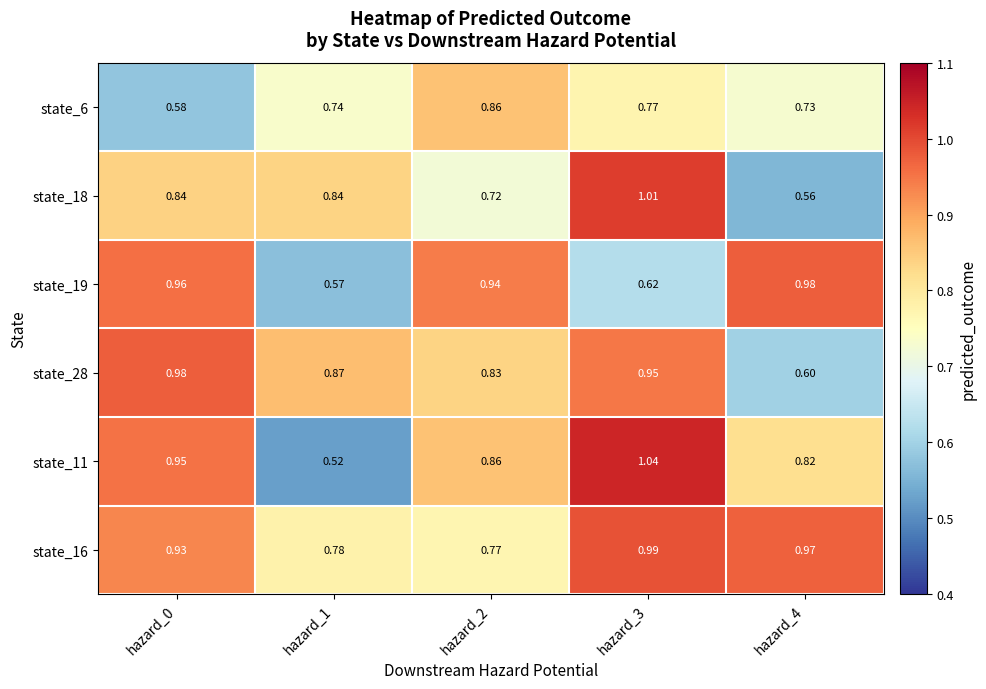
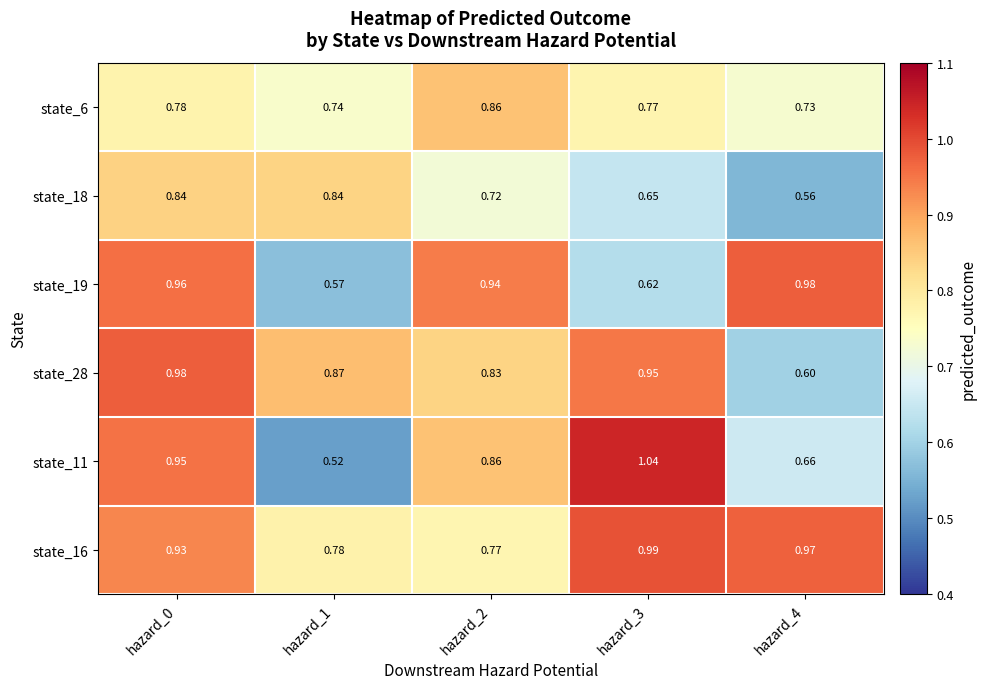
state_6, hazard_0: 0.58 -> 0.78
state_18, hazard_3: 1.01 -> 0.65
state_11, hazard_4: 0.82 -> 0.66
